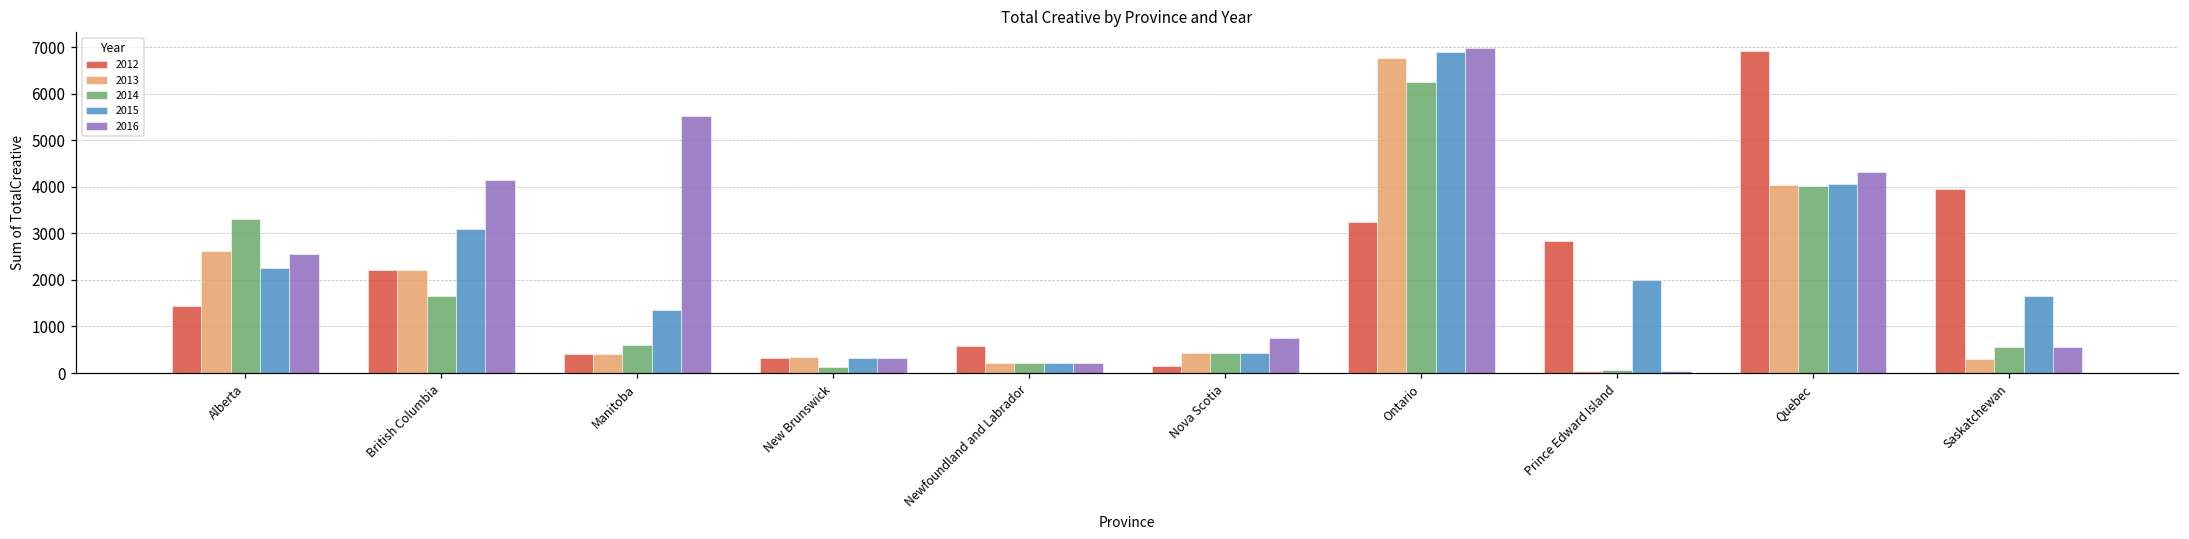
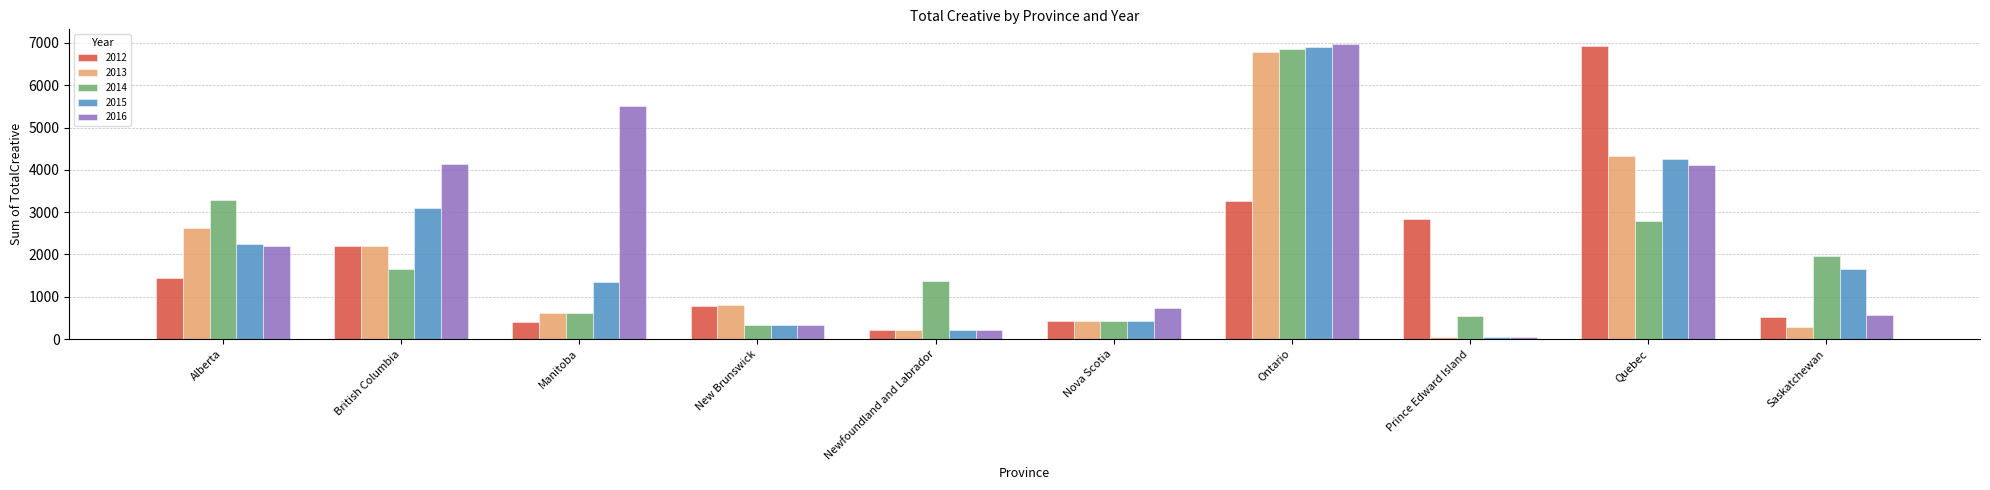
2016, Alberta: 2600 -> 2200
2013, Manitoba: 400 -> 600
2012, New Brunswick: 300 -> 800
2013, New Brunswick: 300 -> 800
2014, New Brunswick: 100 -> 300
2012, Newfoundland and Labrador: 600 -> 200
2014, Newfoundland and Labrador: 200 -> 1400
2012, Nova Scotia: 200 -> 400
2014, Ontario: 6200 -> 6900
2014, Prince Edward Island: 100 -> 500
2015, Prince Edward Island: 2000 -> 100
2013, Quebec: 4000 -> 4300
2014, Quebec: 4000 -> 2800
2015, Quebec: 4100 -> 4300
2016, Quebec: 4300 -> 4100
2012, Saskatchewan: 4000 -> 500
2014, Saskatchewan: 600 -> 2000
